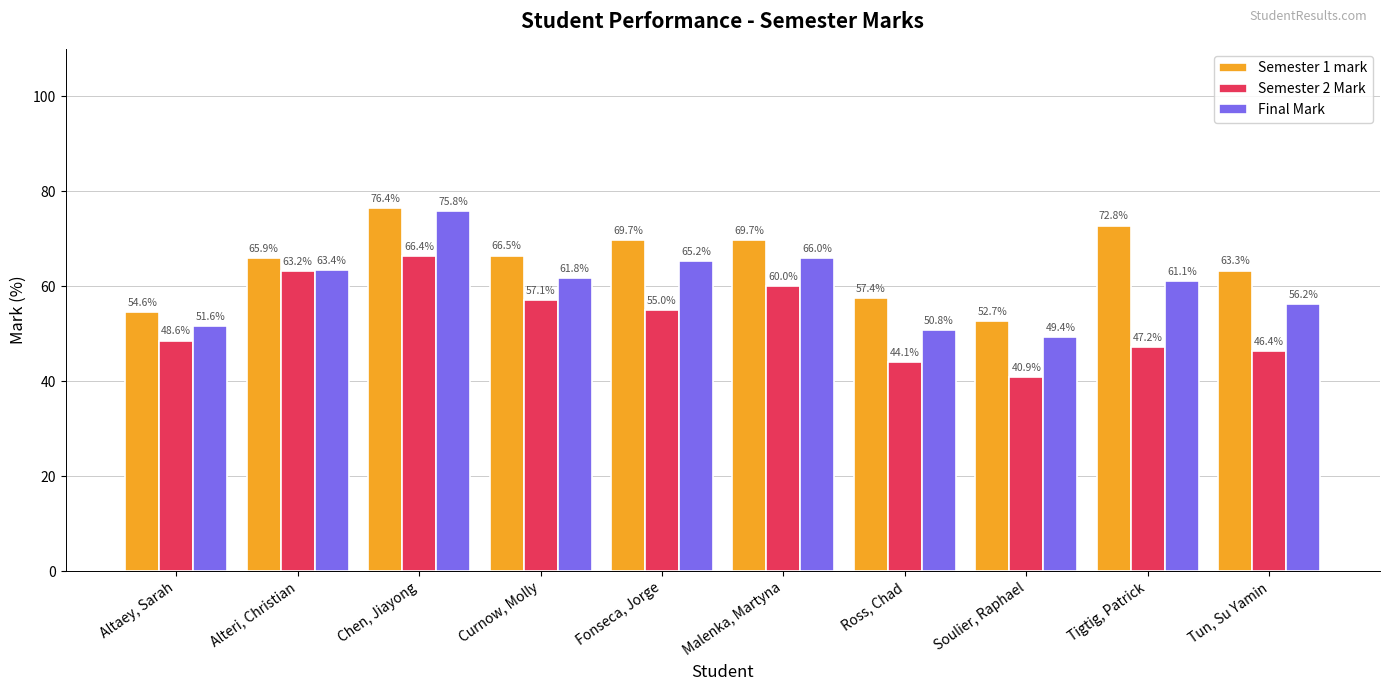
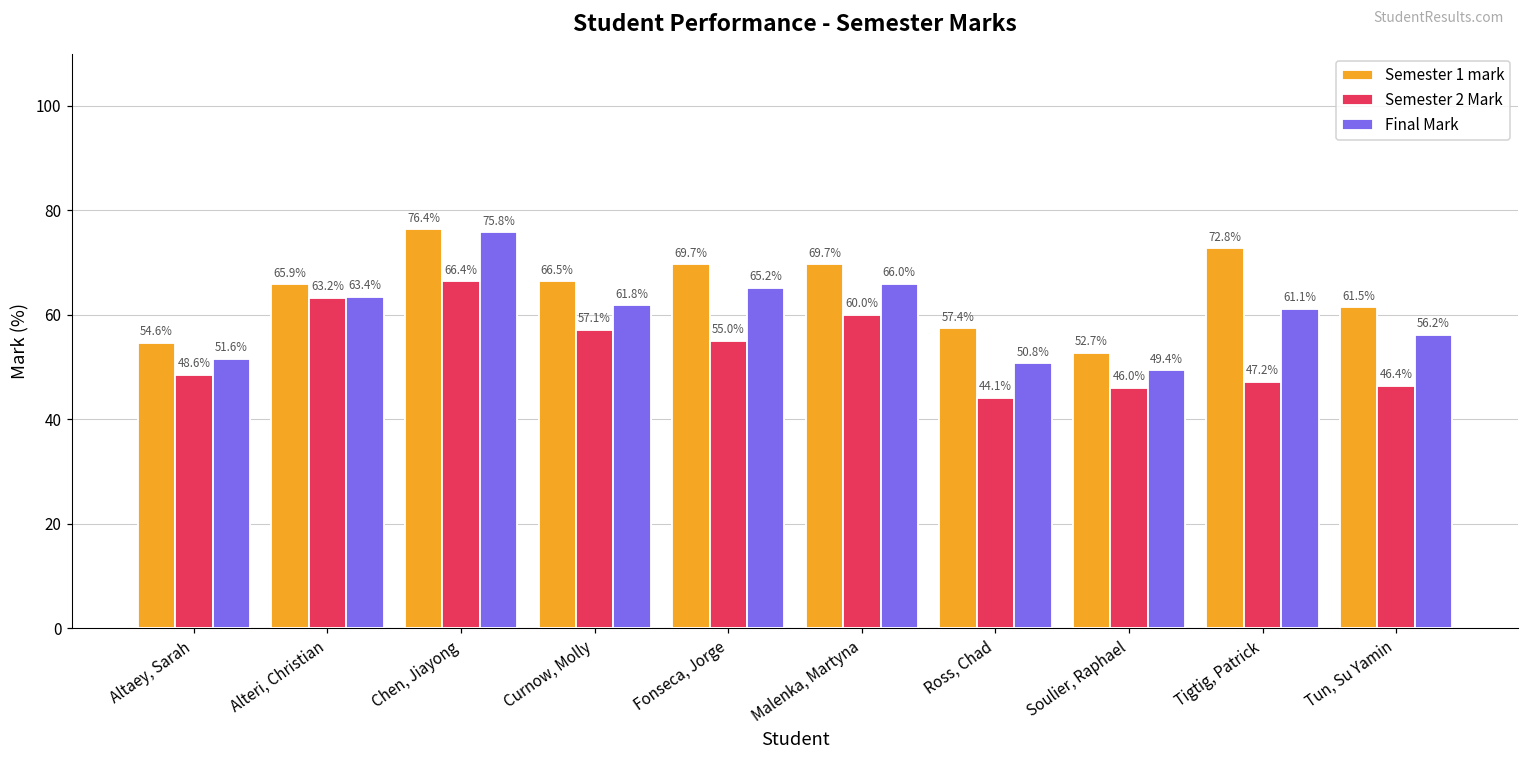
Semester 2 Mark, Soulier, Raphael: 40.9% -> 46.0%
Semester 1 mark, Tun, Su Yamin: 63.3% -> 61.5%
